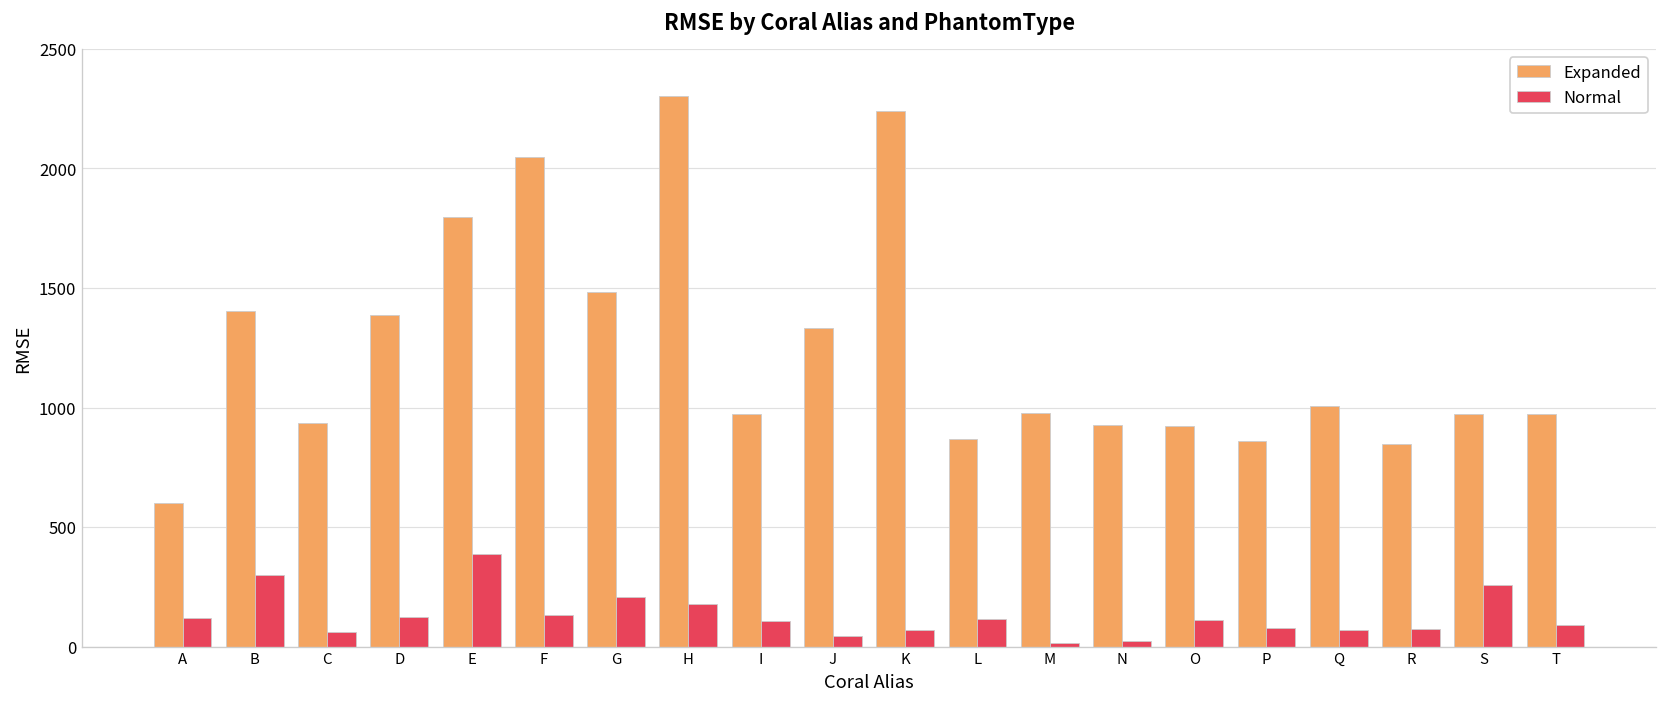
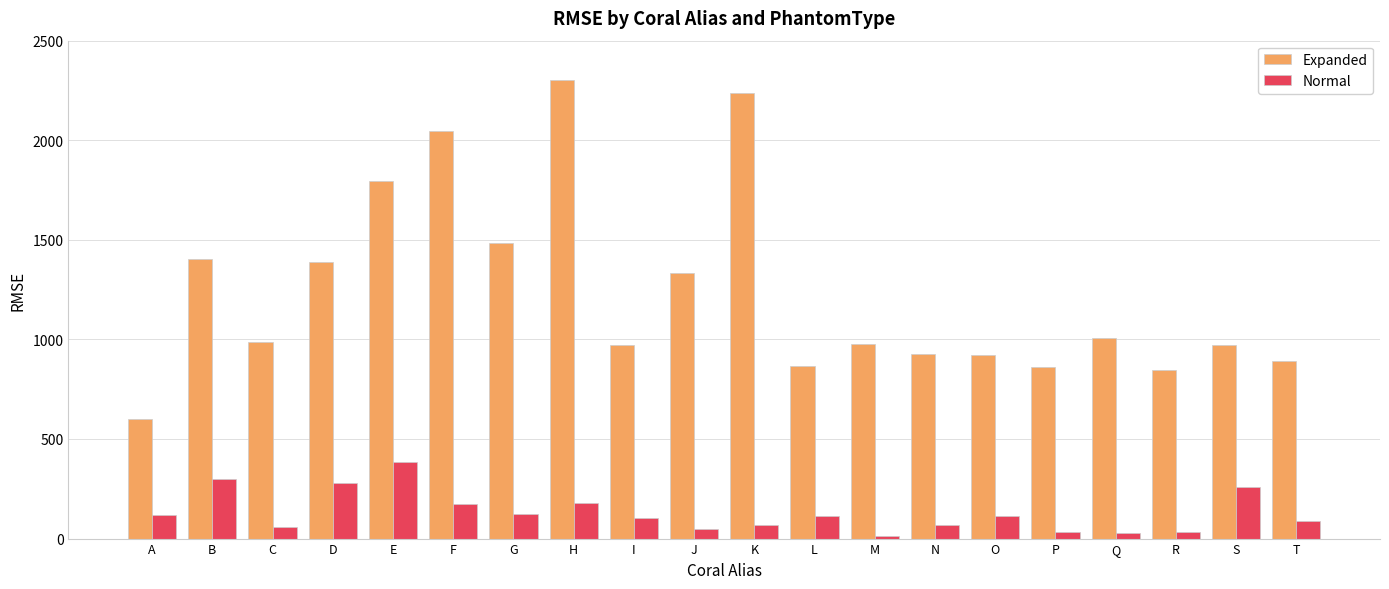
Expanded, C: 930 -> 990
Normal, D: 120 -> 280
Normal, F: 130 -> 180
Normal, G: 210 -> 130
Normal, N: 20 -> 70
Normal, P: 80 -> 30
Normal, Q: 70 -> 30
Normal, R: 80 -> 30
Expanded, T: 970 -> 890
